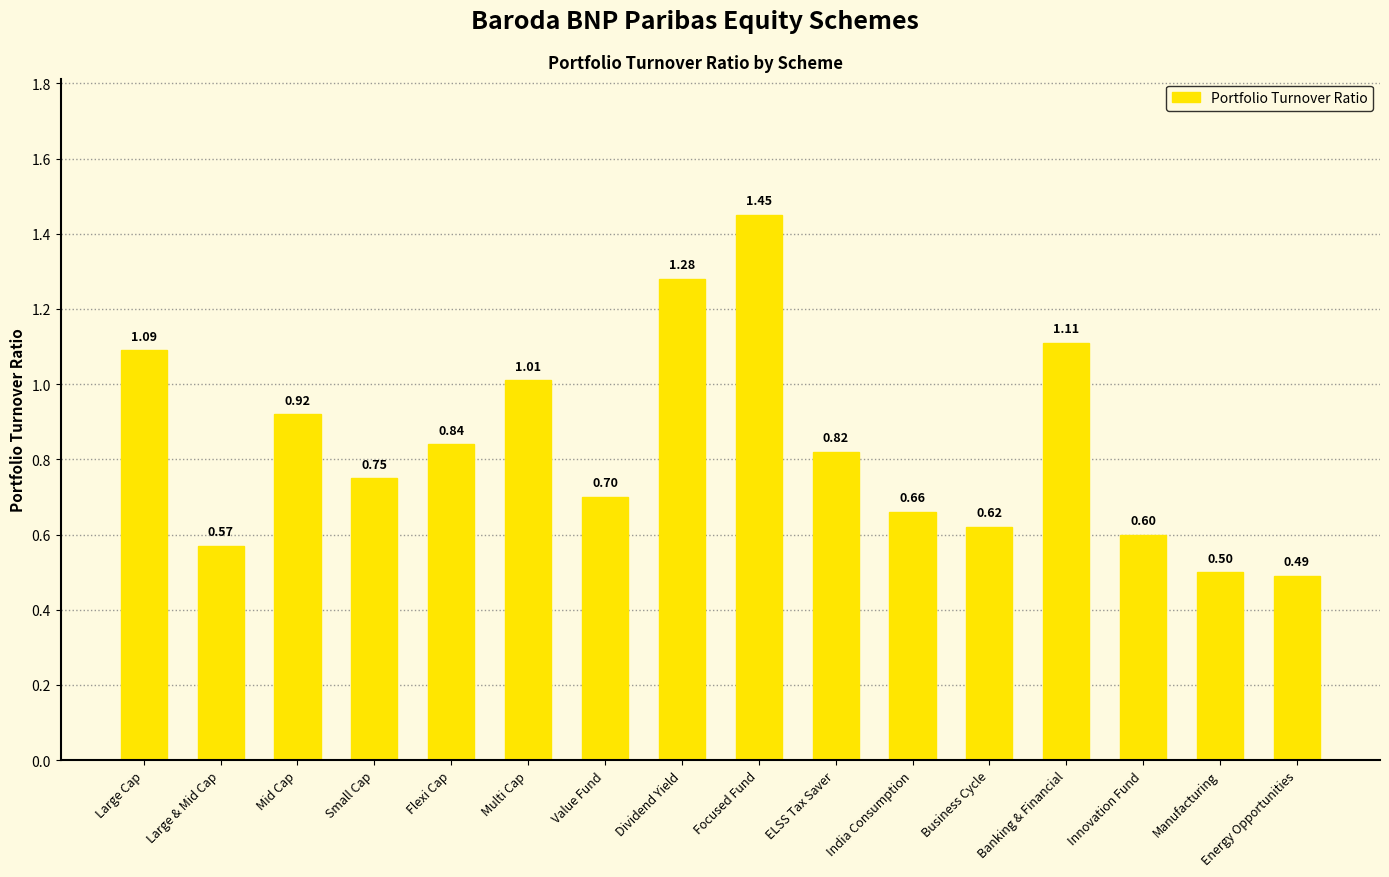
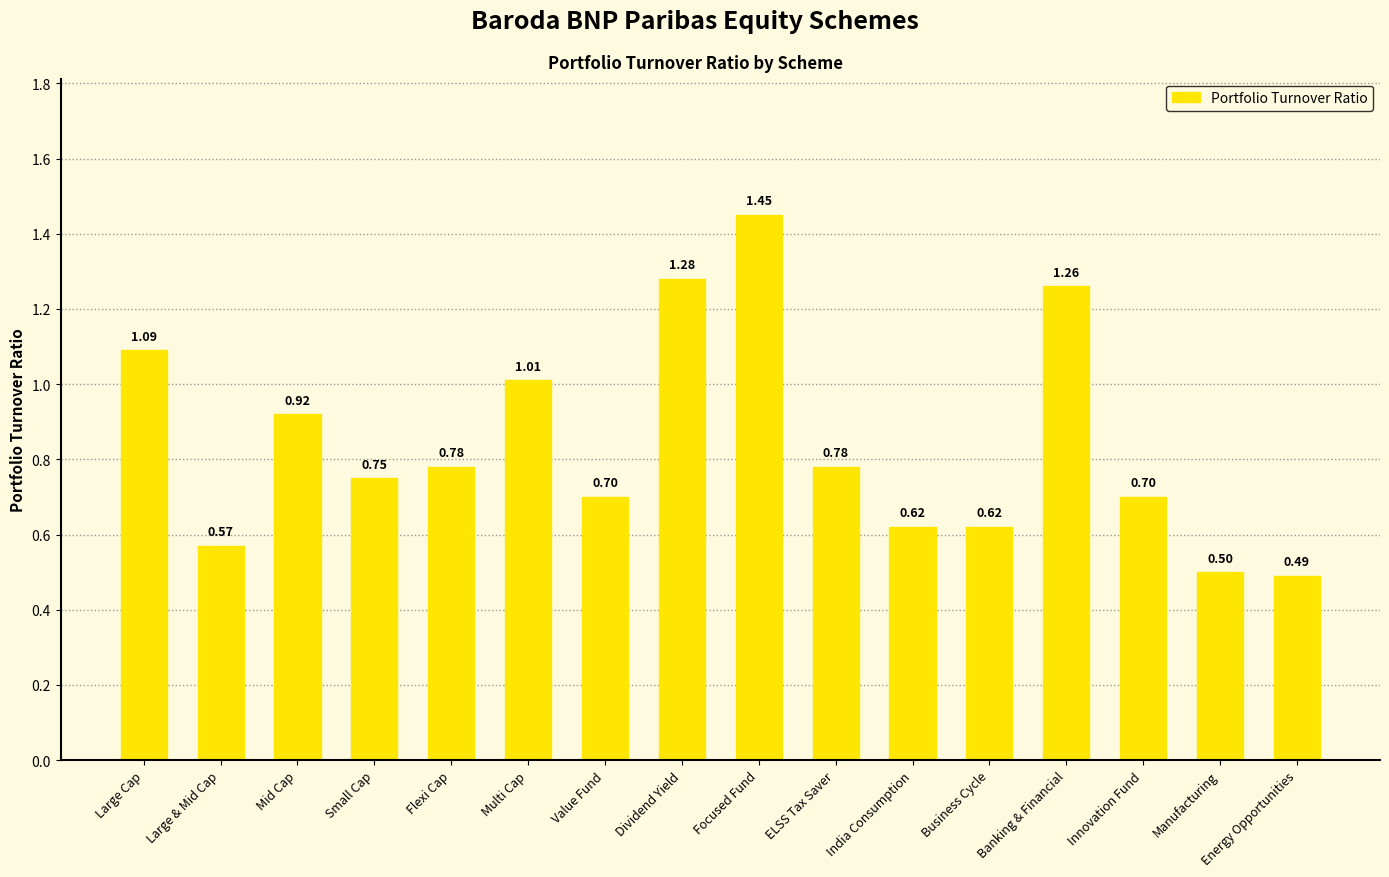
Flexi Cap: 0.84 -> 0.78
ELSS Tax Saver: 0.82 -> 0.78
India Consumption: 0.66 -> 0.62
Banking & Financial: 1.11 -> 1.26
Innovation Fund: 0.60 -> 0.70
